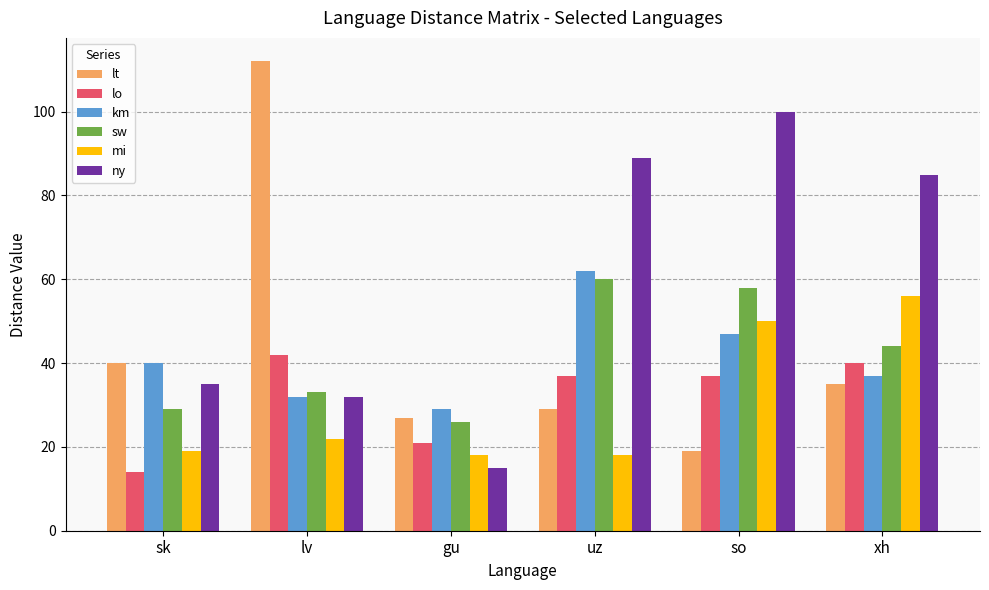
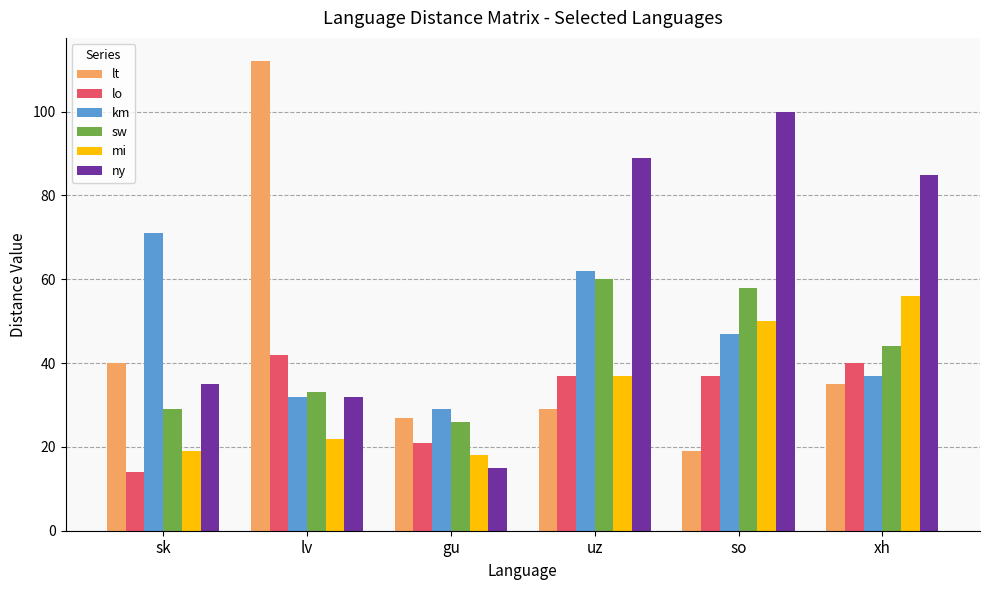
km, sk: 40 -> 71
mi, uz: 18 -> 37
